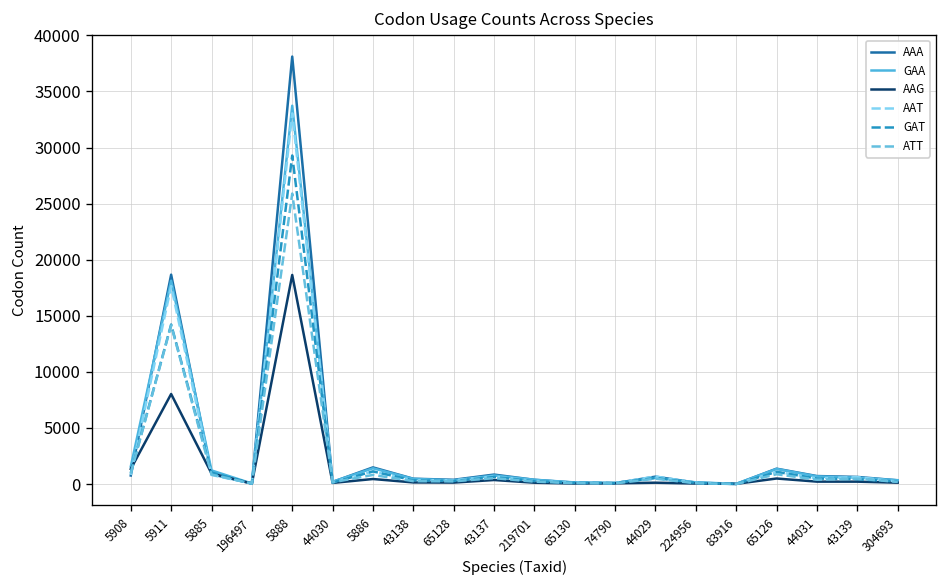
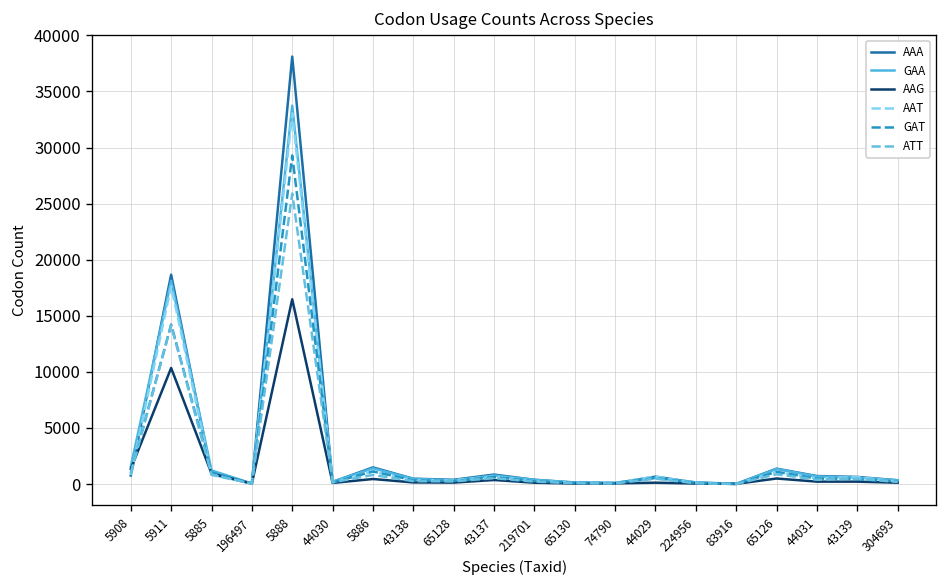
AAG, 5911: 8000 -> 10000
AAG, 5888: 19000 -> 16000
